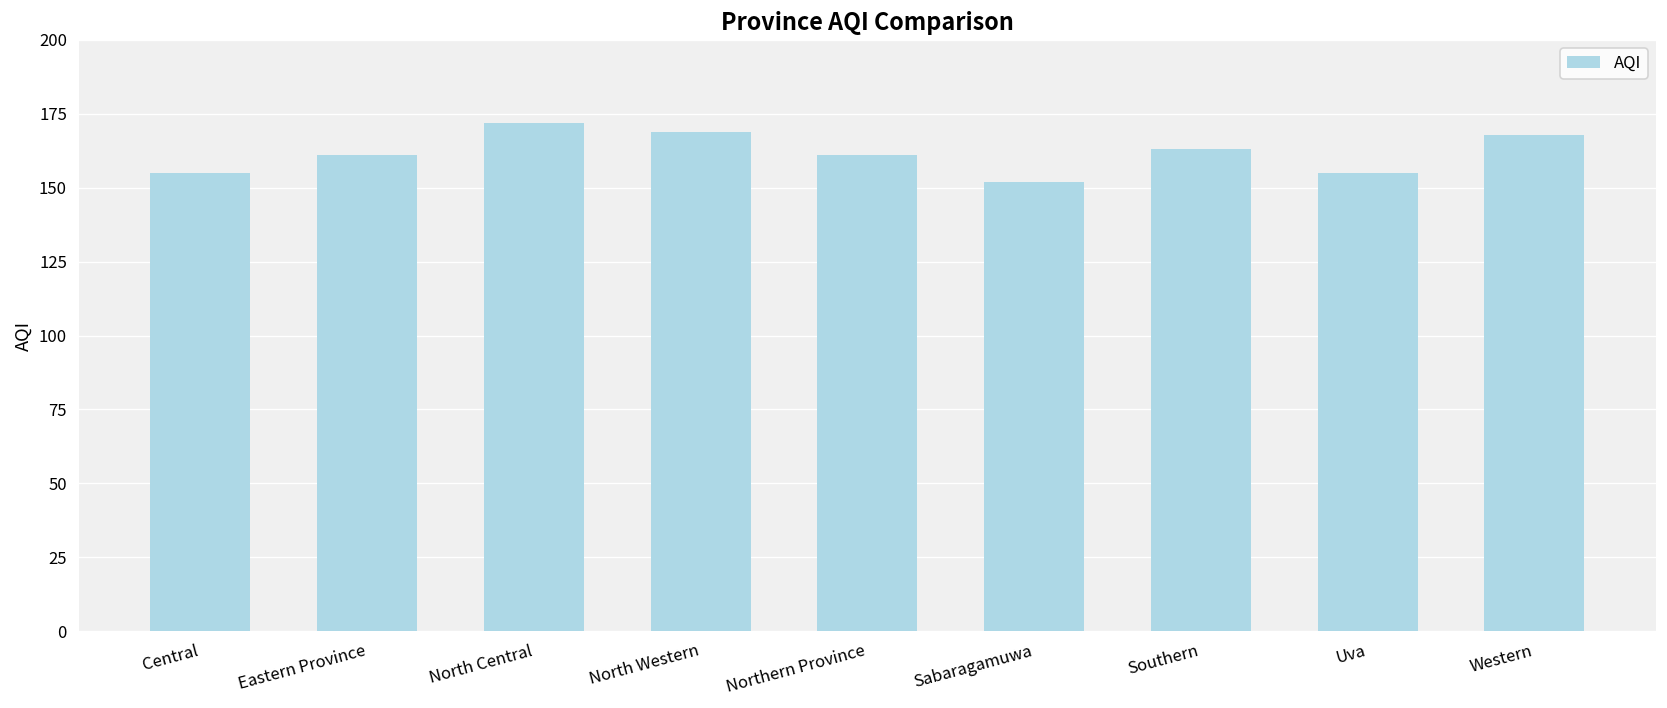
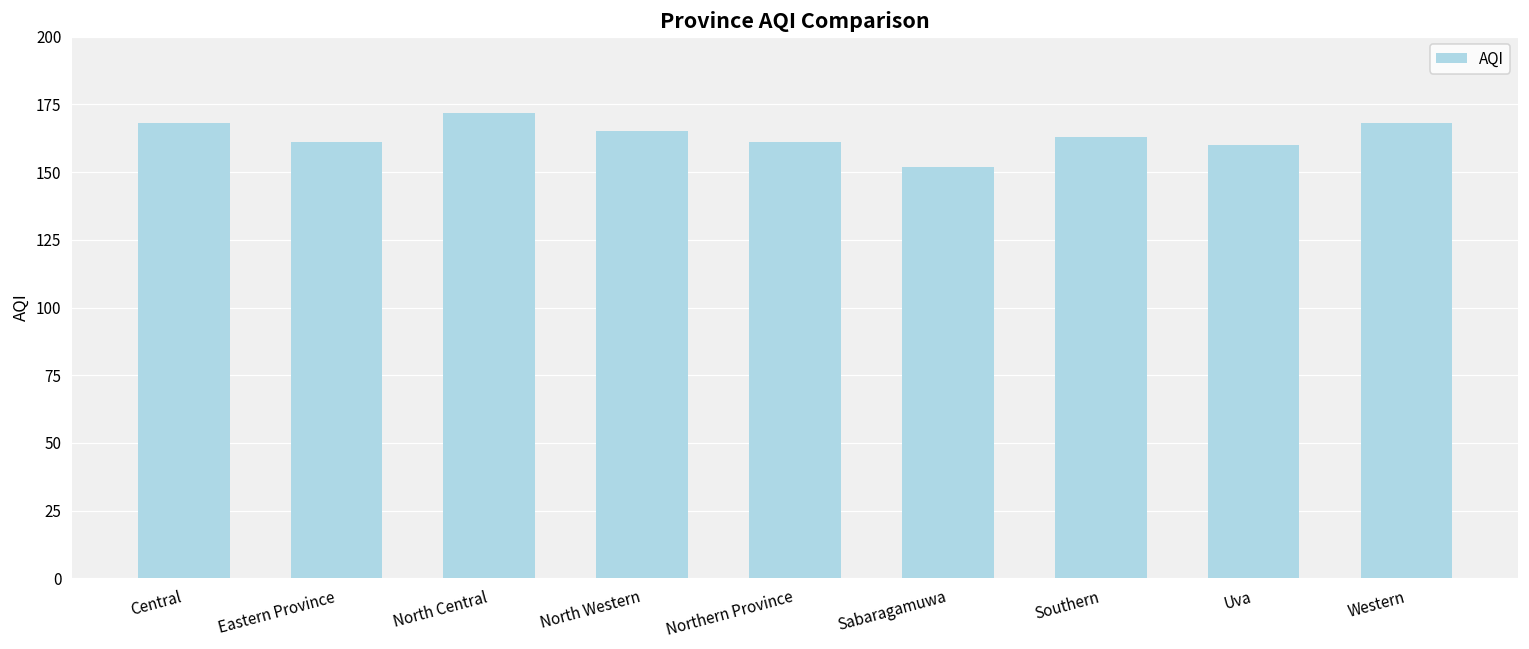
Central: 155 -> 168
North Western: 169 -> 165
Uva: 155 -> 160
